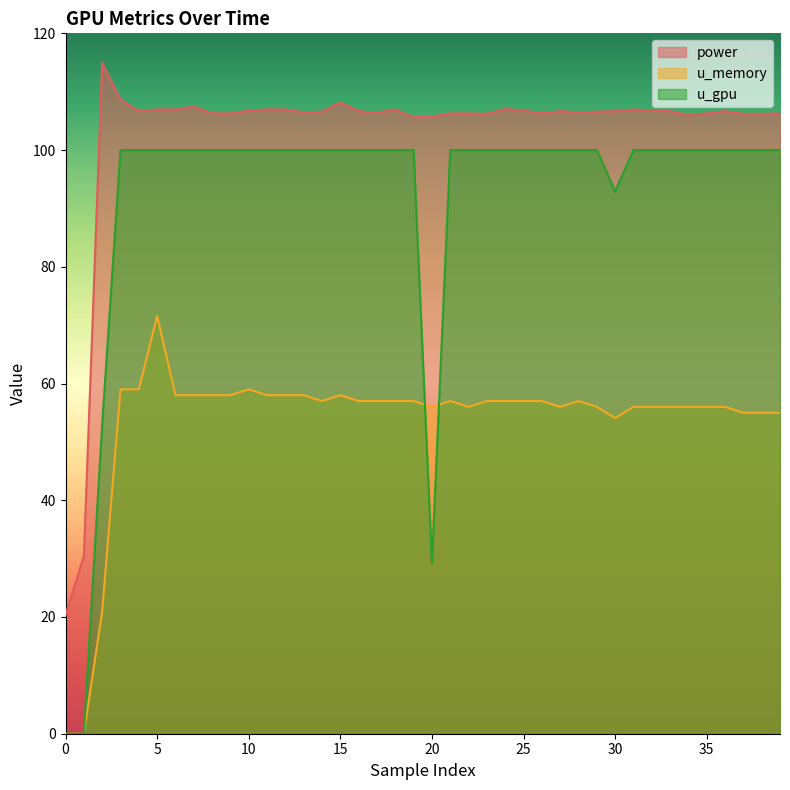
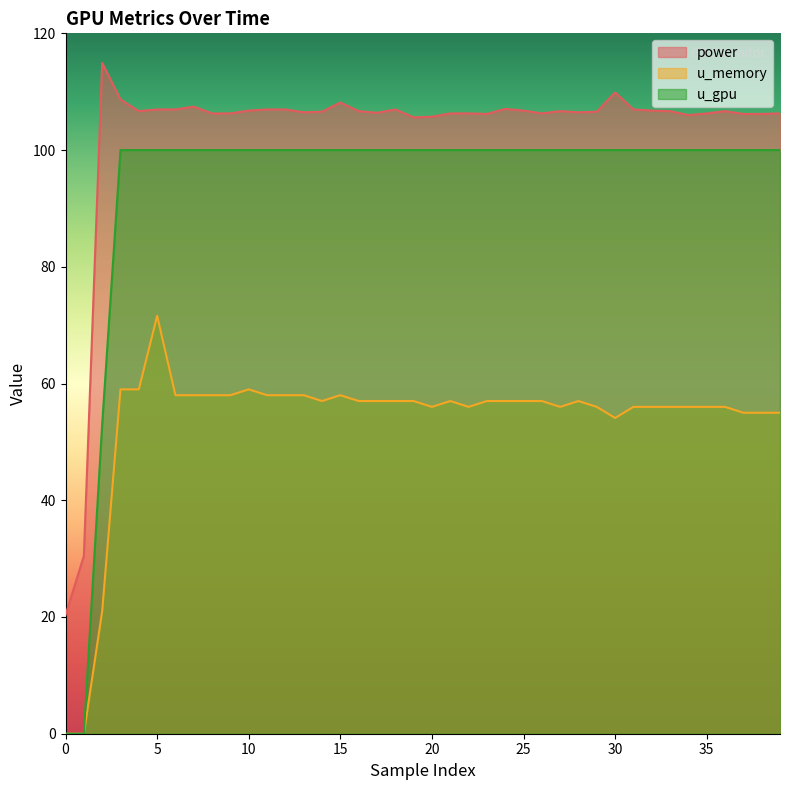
u_gpu, 20: 29 -> 100
power, 30: 107 -> 110
u_gpu, 30: 93 -> 100
